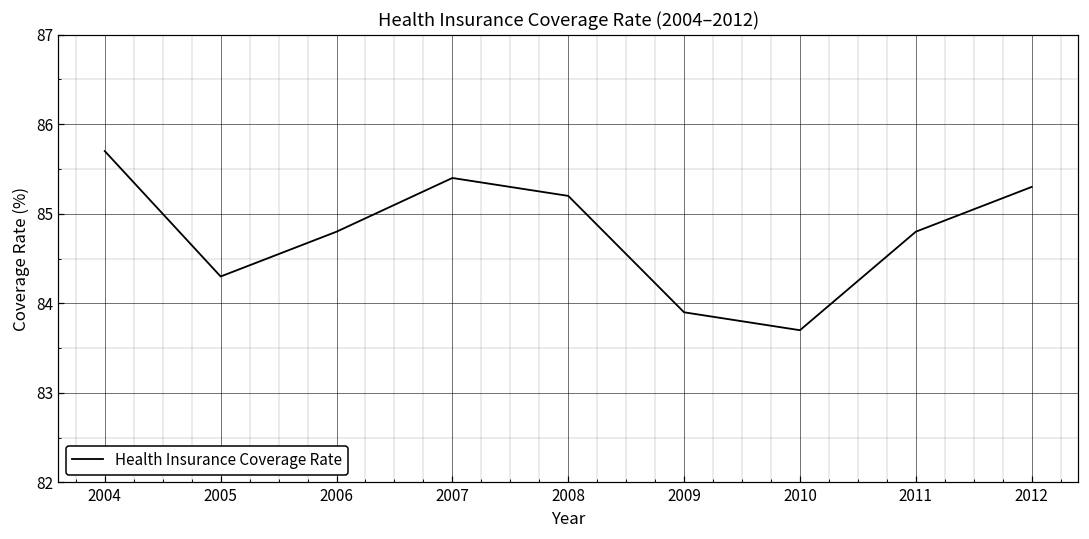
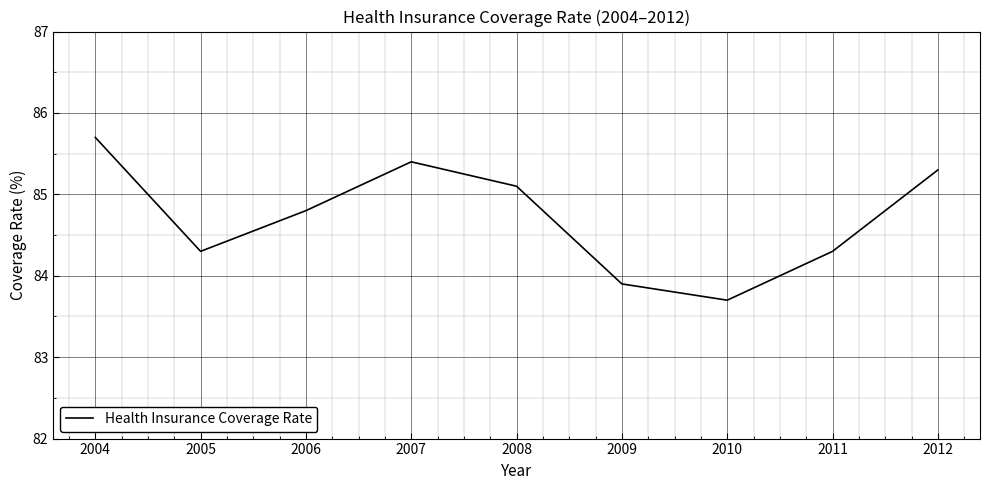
2008: 85.2 -> 85.1
2011: 84.8 -> 84.3
